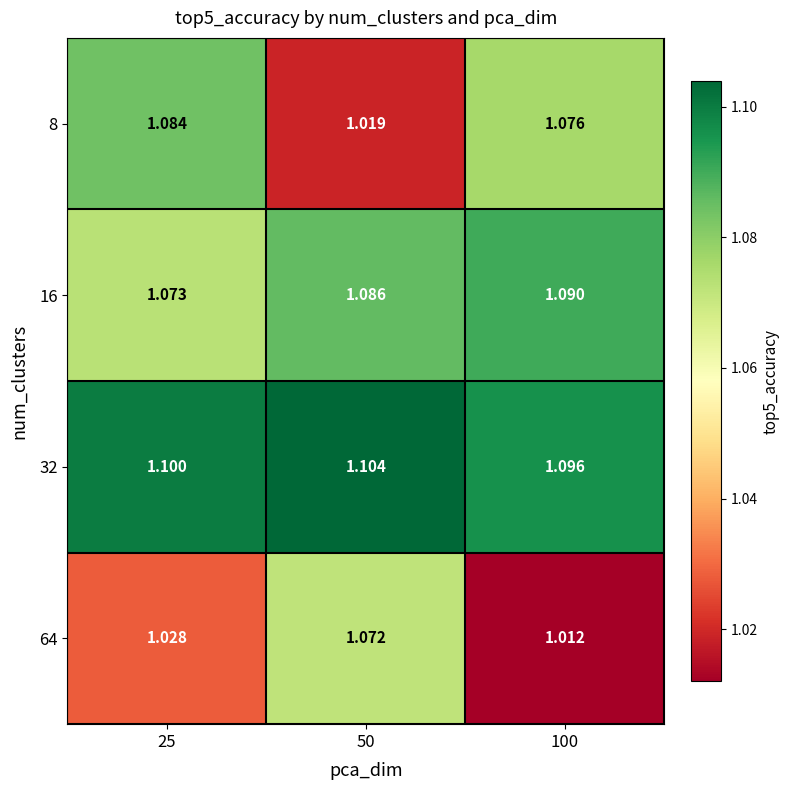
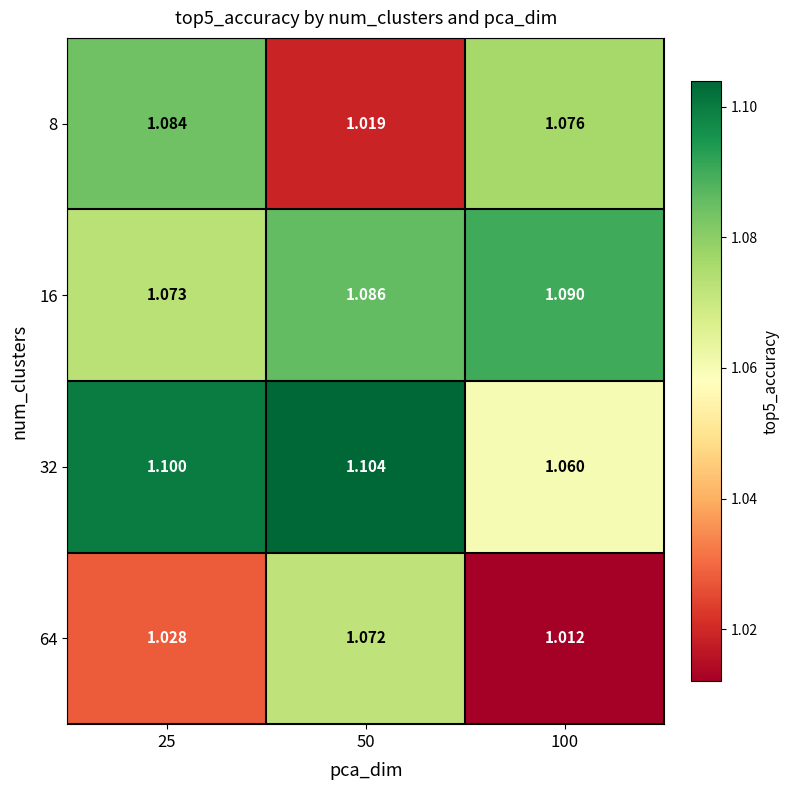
32, 100: 1.096 -> 1.060
